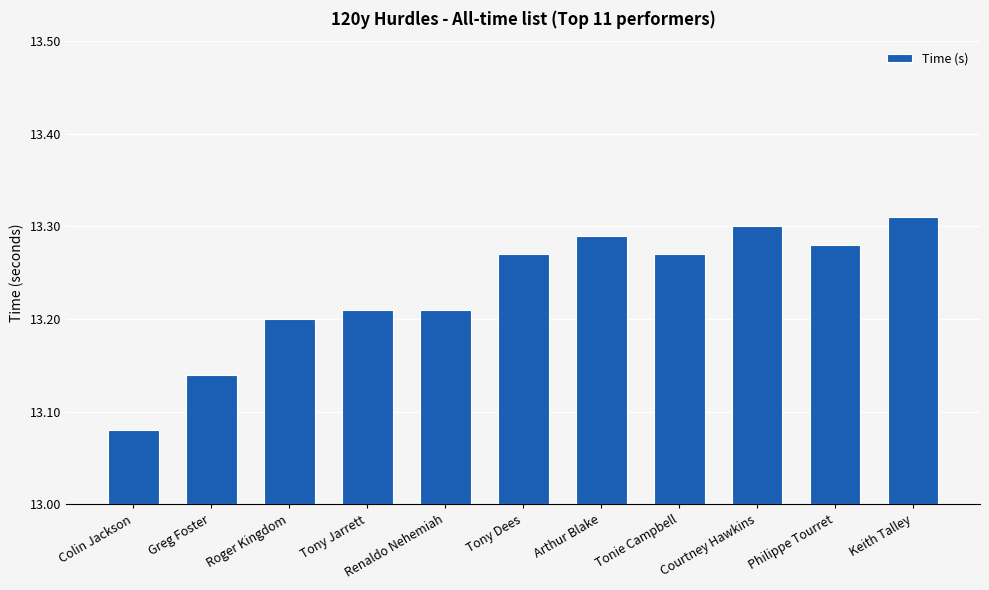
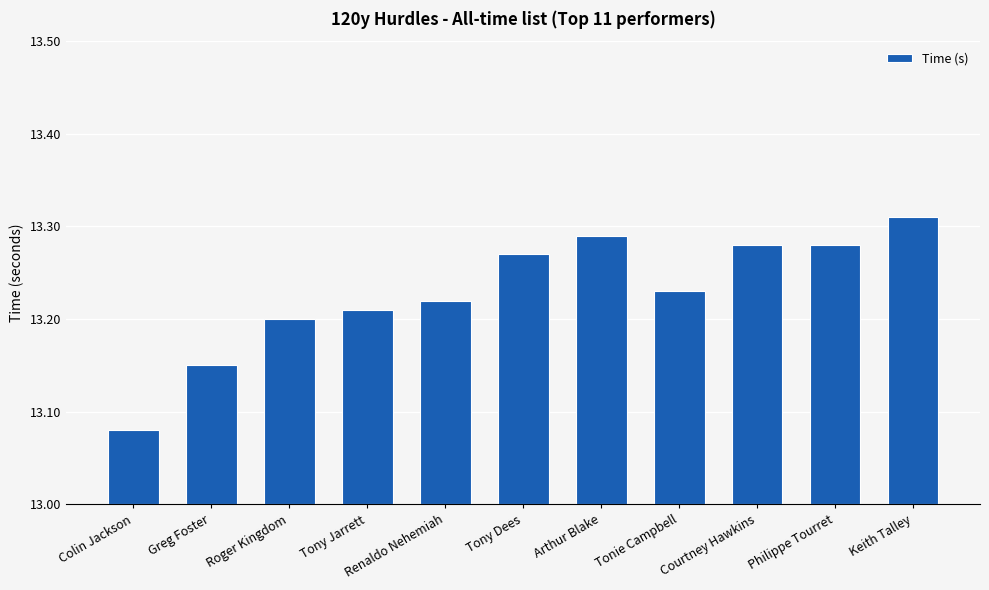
Greg Foster: 13.14 -> 13.15
Renaldo Nehemiah: 13.21 -> 13.22
Tonie Campbell: 13.27 -> 13.23
Courtney Hawkins: 13.30 -> 13.28
